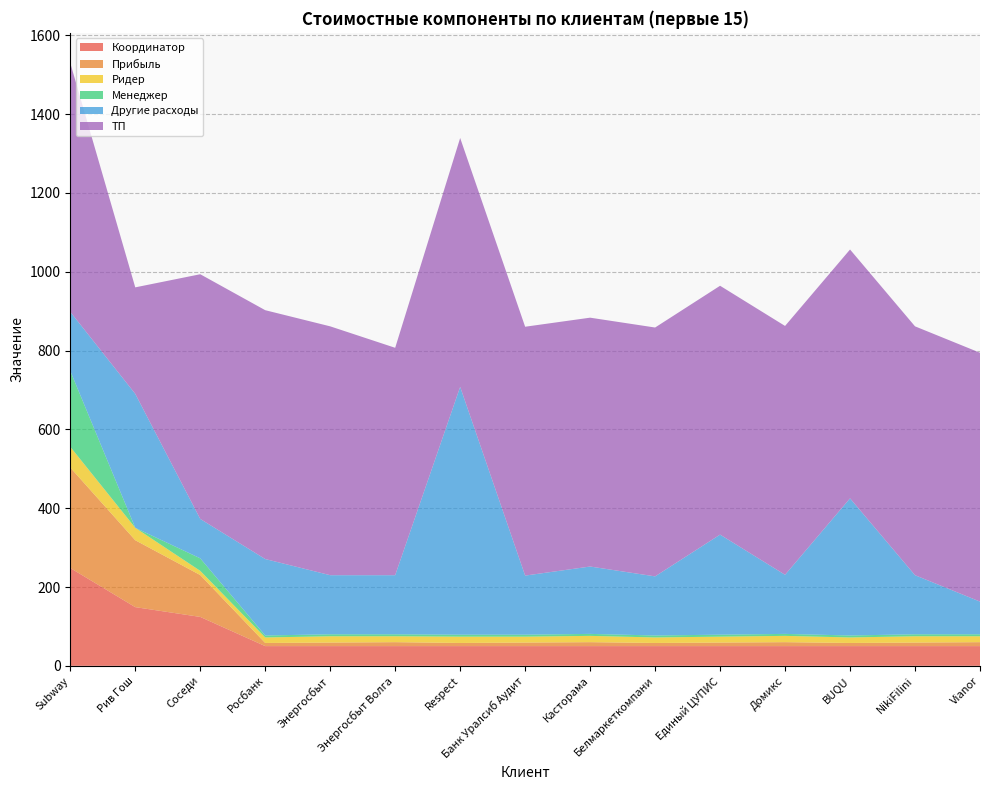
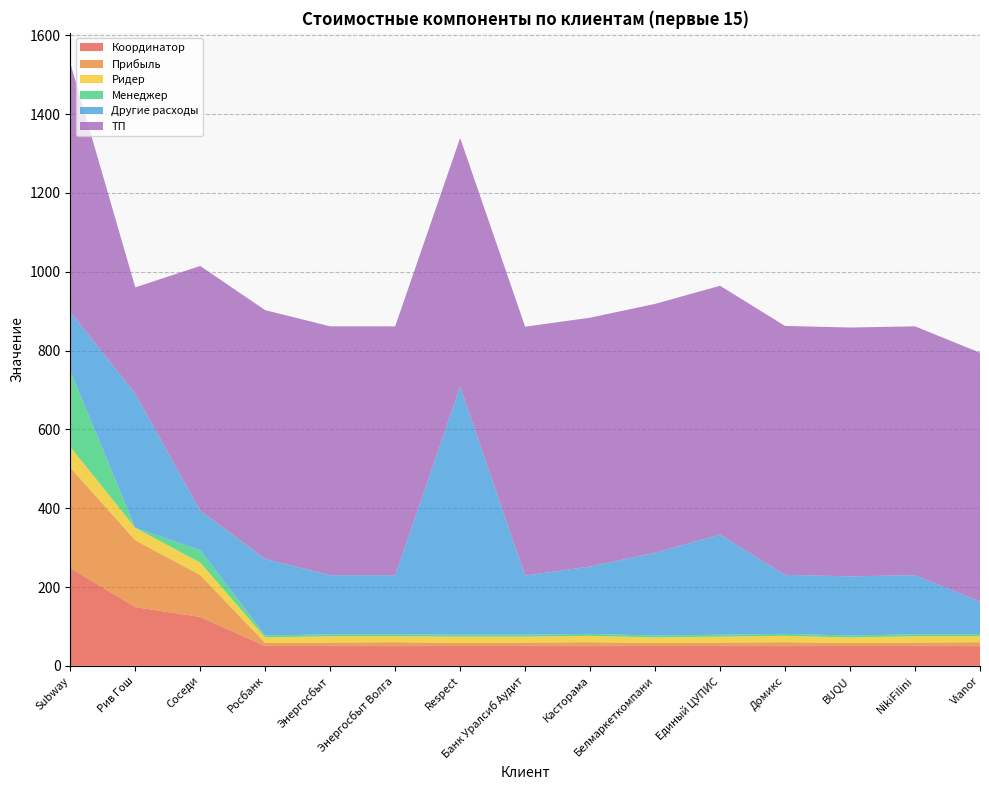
Ридер, Соседи: 10 -> 30
ТП, Энергосбыт Волга: 580 -> 630
Другие расходы, Белмаркеткомпани: 150 -> 210
Другие расходы, BUQU: 350 -> 150
